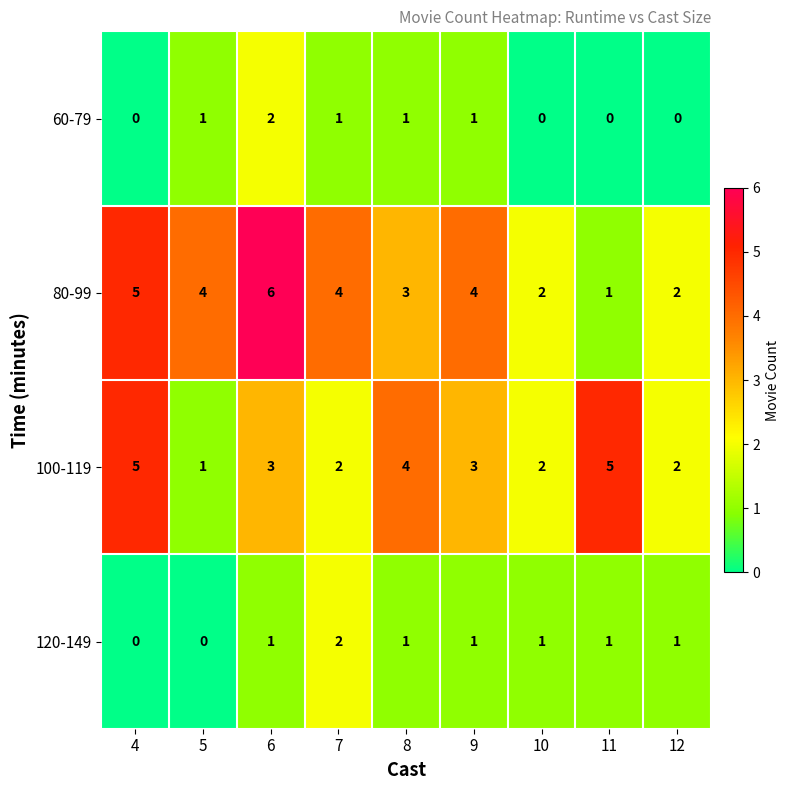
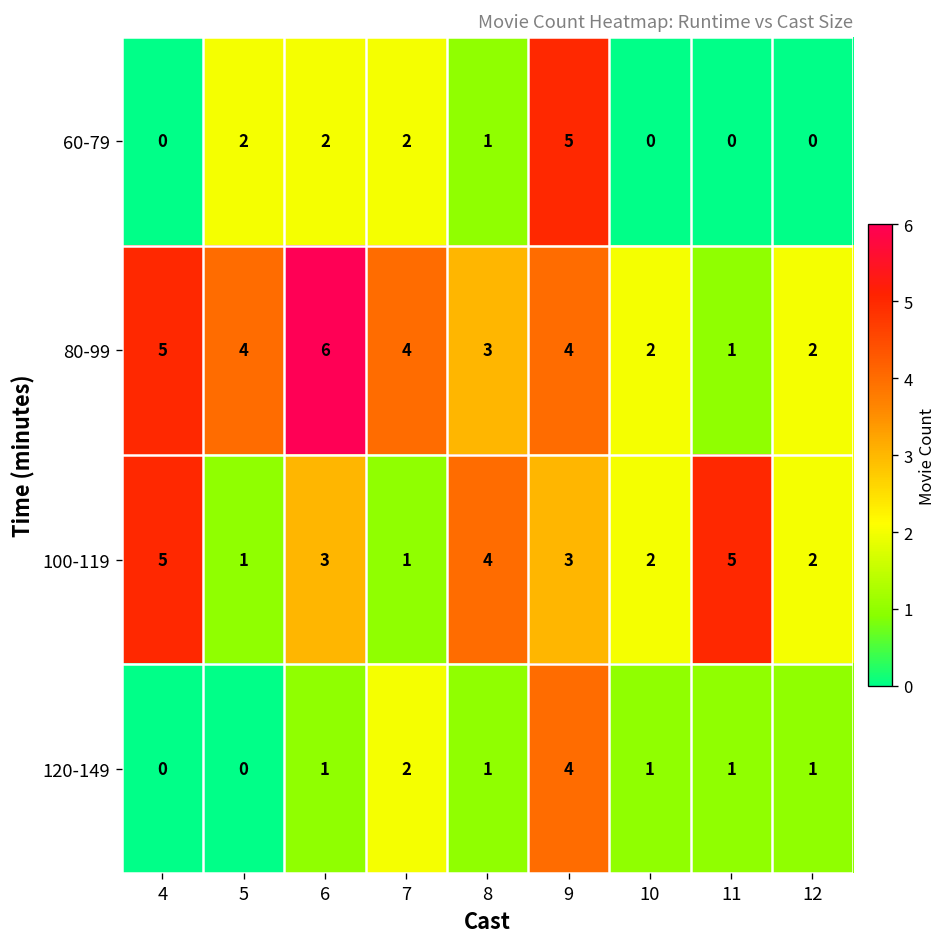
60-79, 5: 1 -> 2
60-79, 7: 1 -> 2
60-79, 9: 1 -> 5
100-119, 7: 2 -> 1
120-149, 9: 1 -> 4
